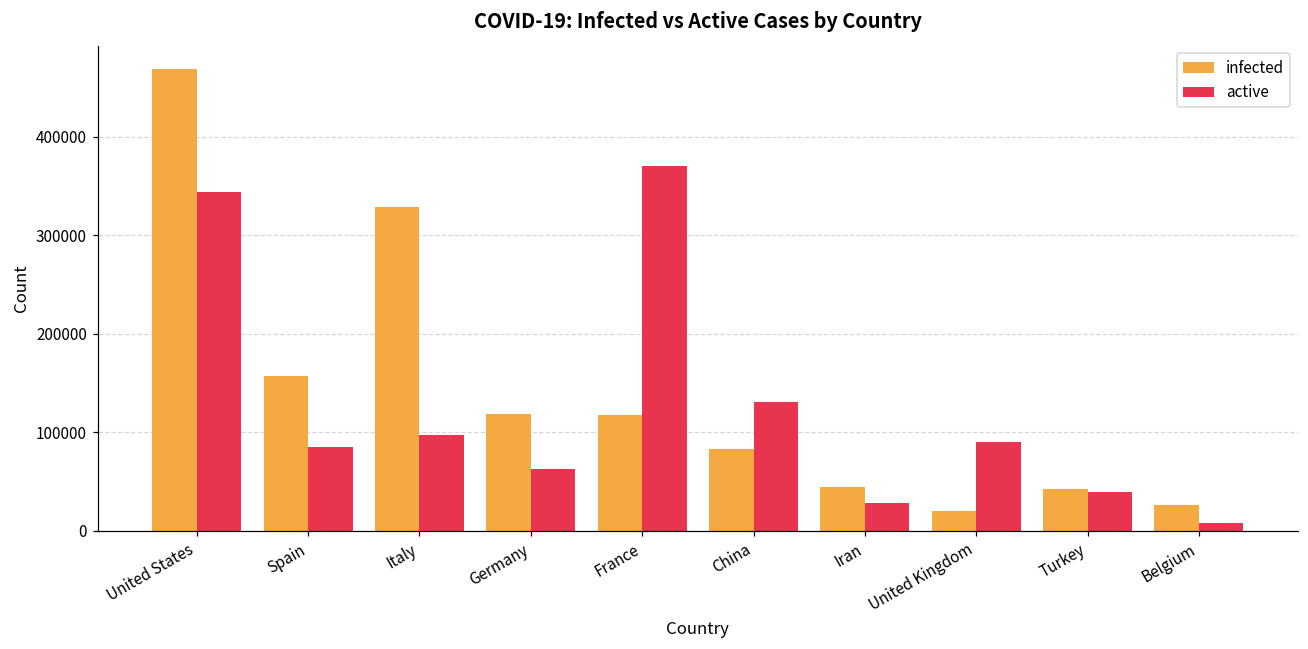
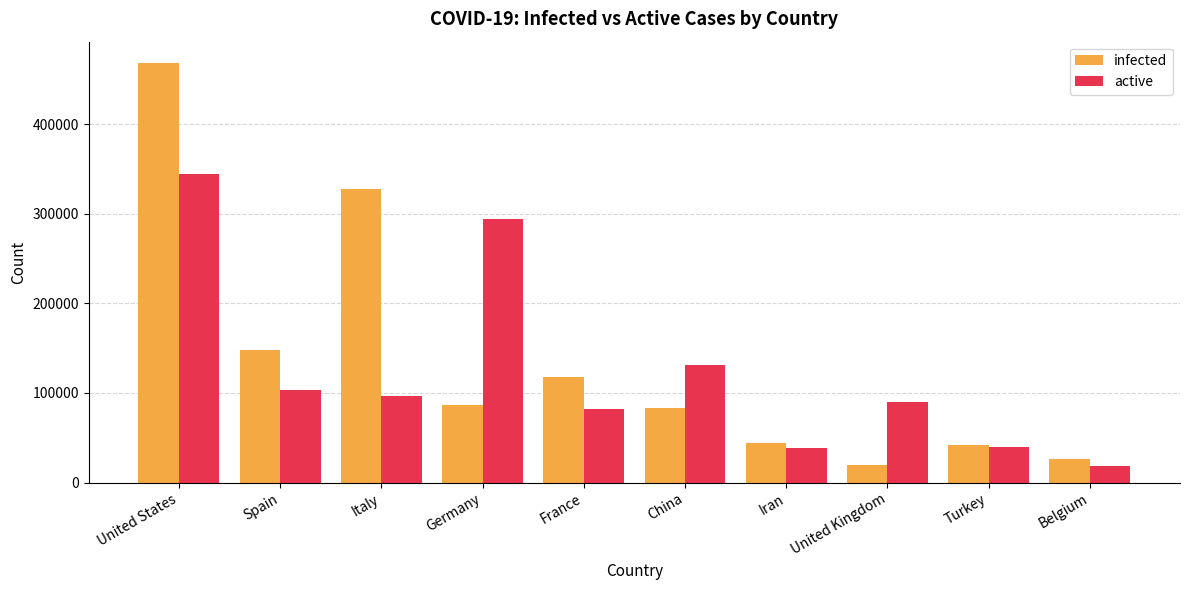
infected, Spain: 160000 -> 150000
active, Spain: 90000 -> 100000
infected, Germany: 120000 -> 90000
active, Germany: 60000 -> 290000
active, France: 370000 -> 80000
active, Iran: 30000 -> 40000
active, Belgium: 10000 -> 20000
